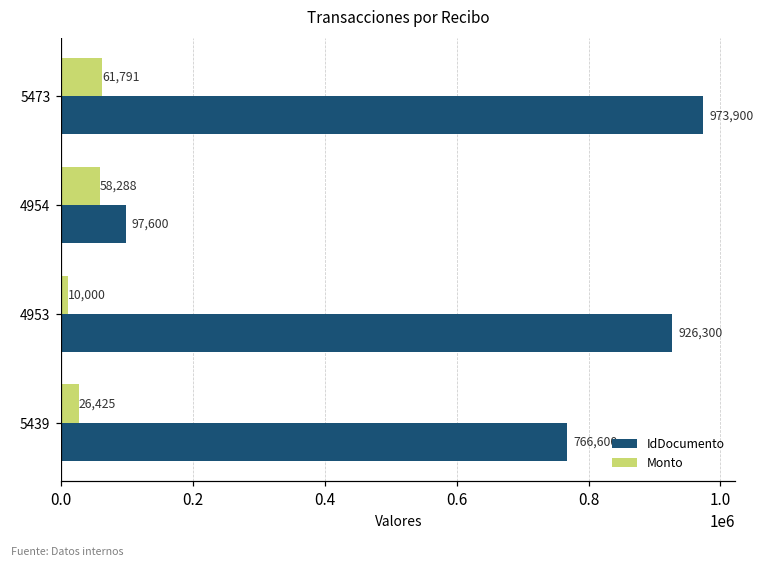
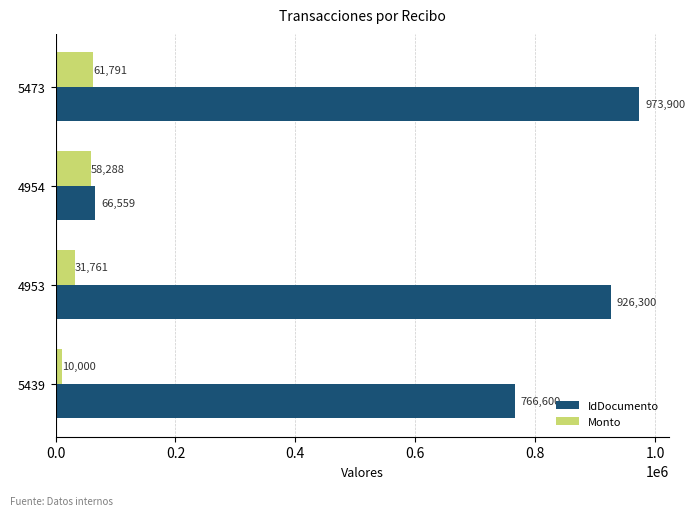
IdDocumento, 4954: 97,600 -> 66,559
Monto, 4953: 10,000 -> 31,761
Monto, 5439: 26,425 -> 10,000
